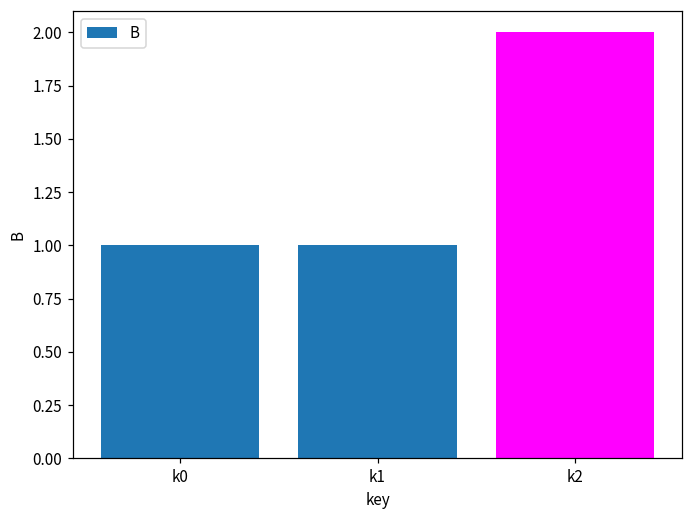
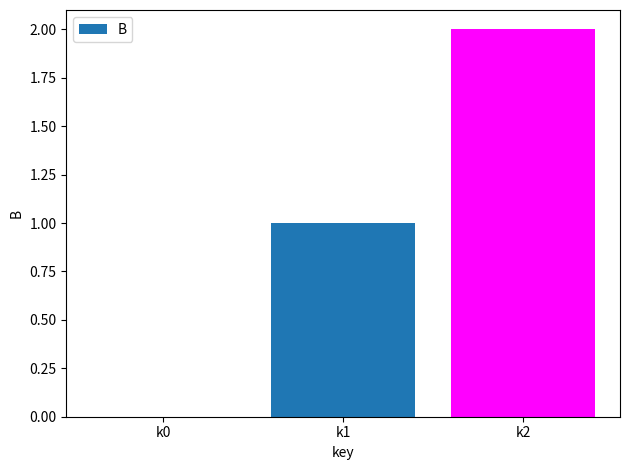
k0: 1 -> 0
